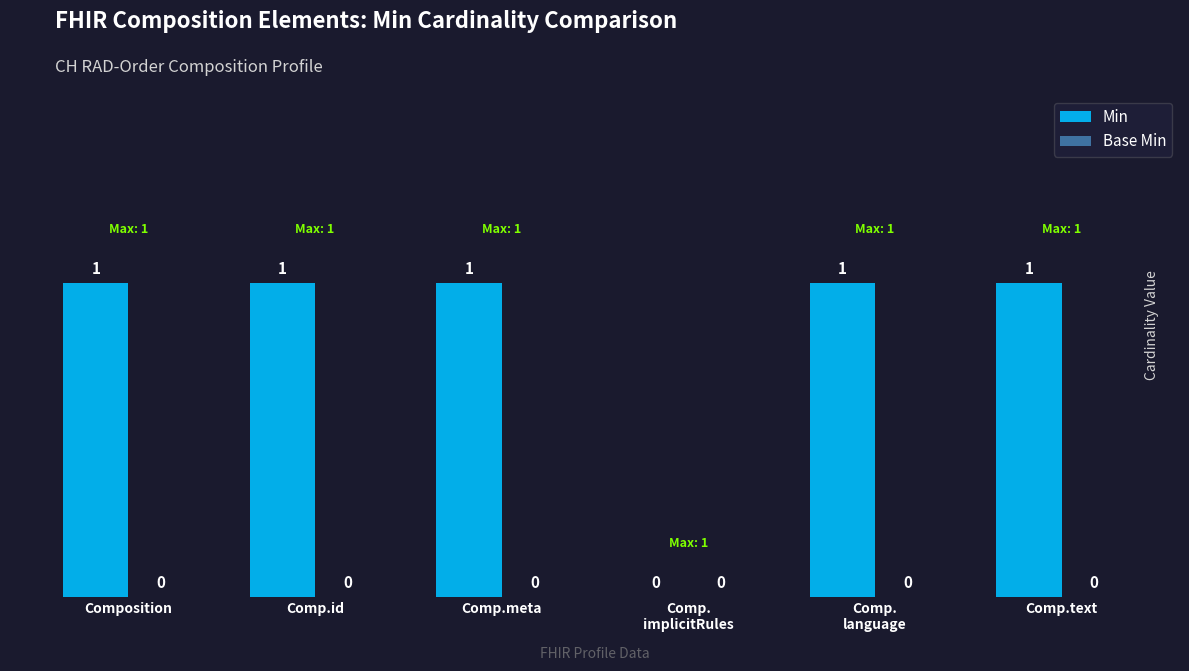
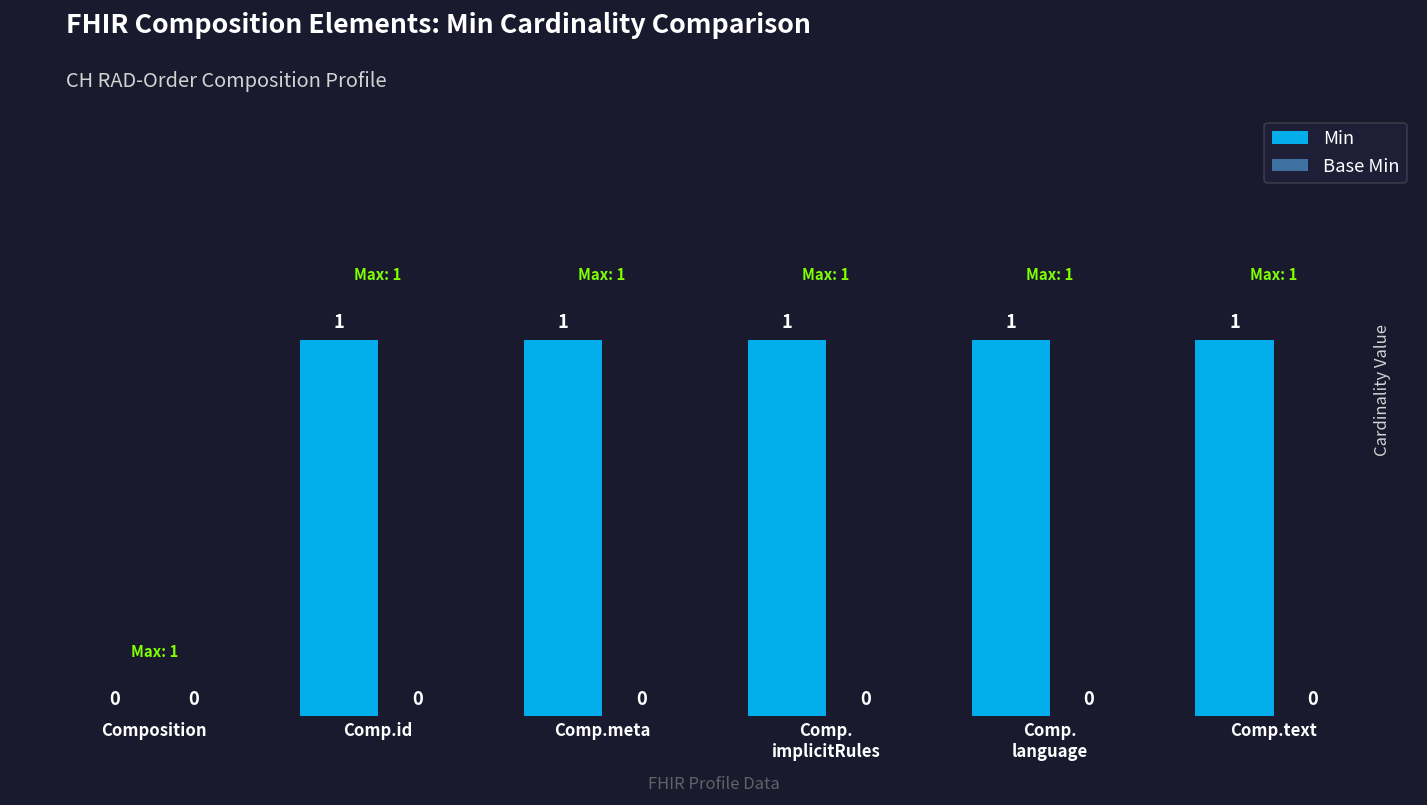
Min, Composition: 1 -> 0
Min, Comp. implicitRules: 0 -> 1
